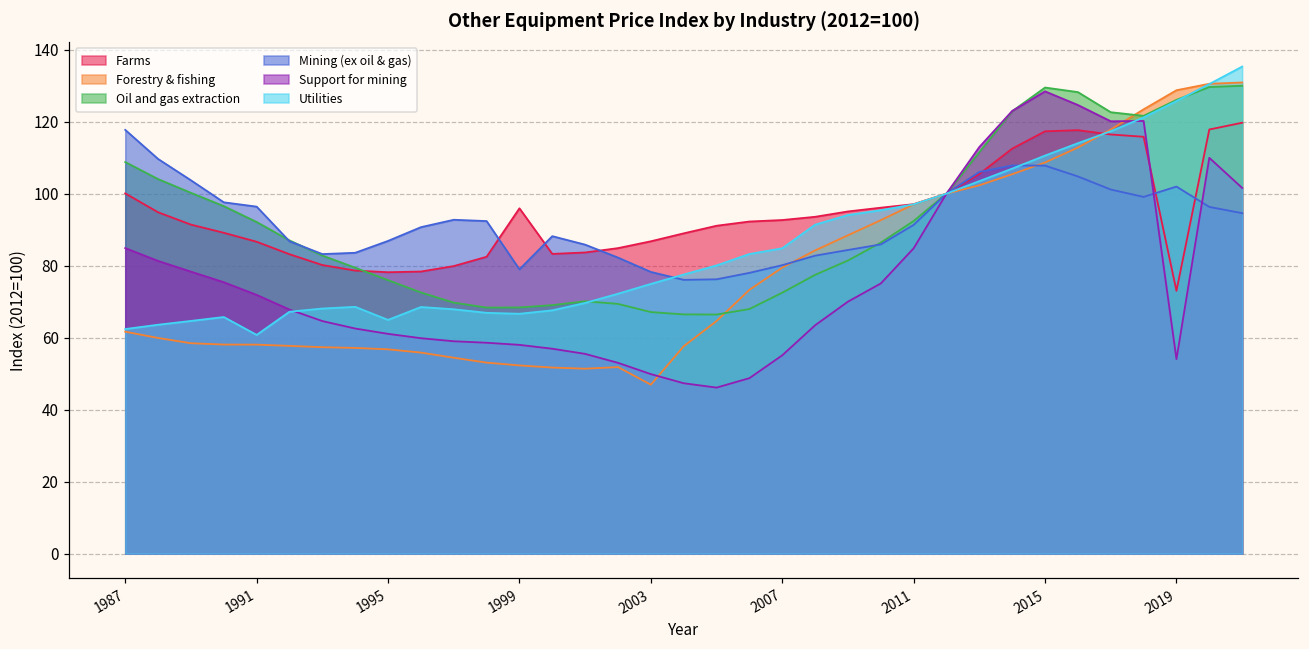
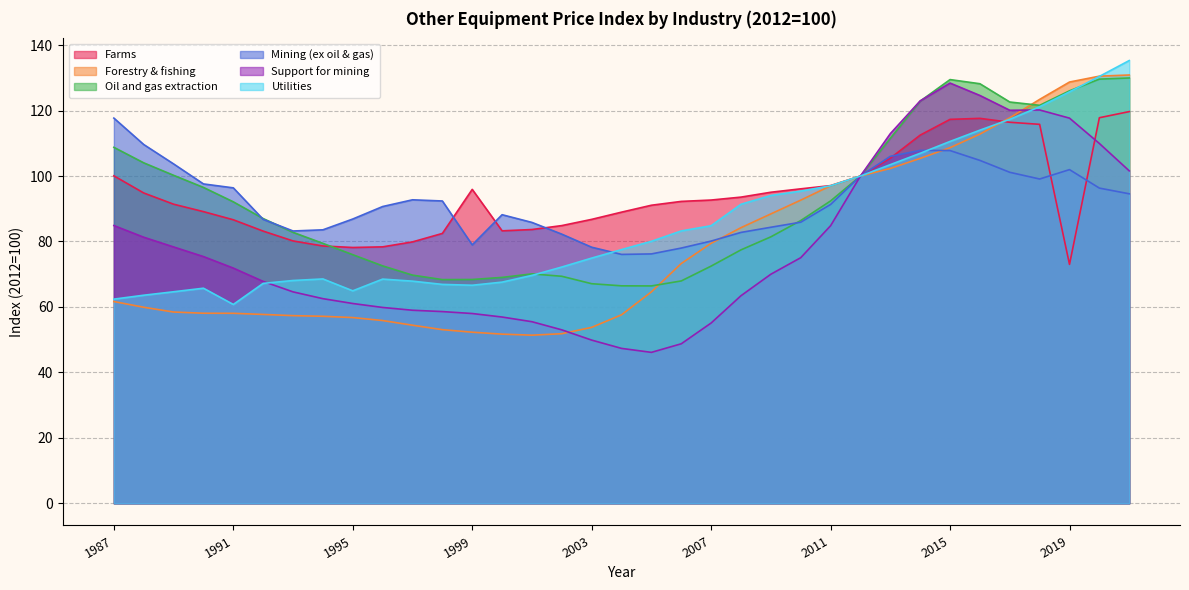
Forestry & fishing, 2003: 47 -> 54
Support for mining, 2019: 54 -> 118
